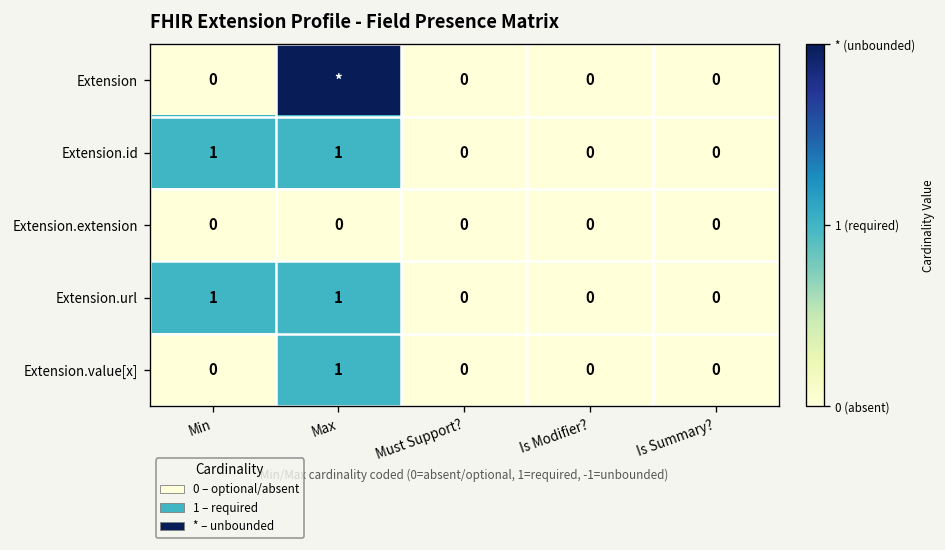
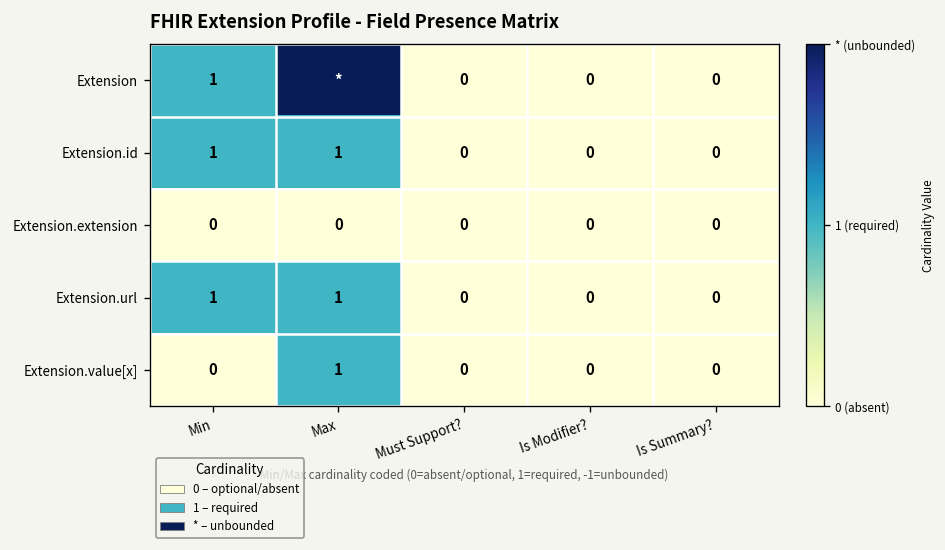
Extension, Min: 0 -> 1
